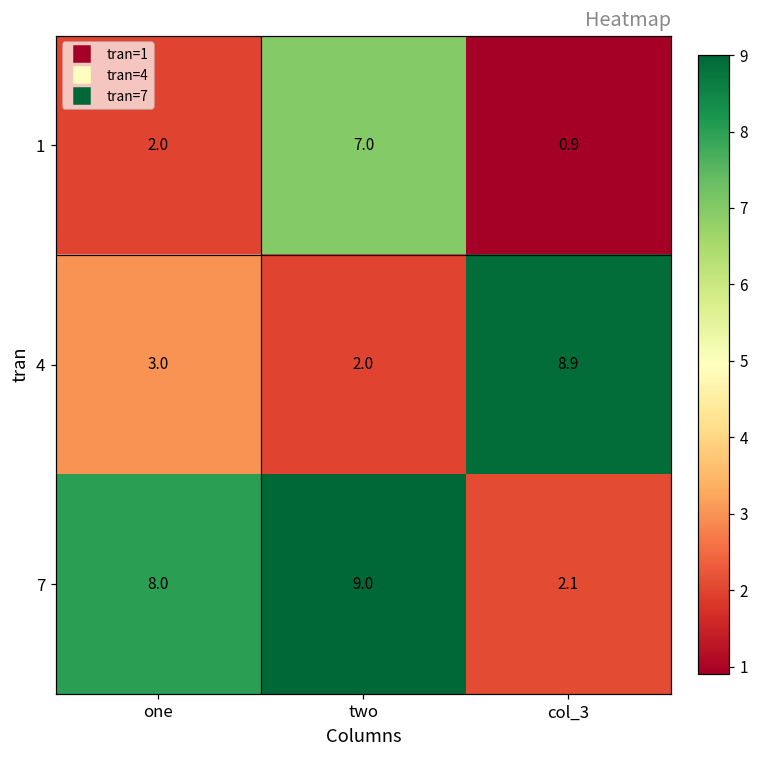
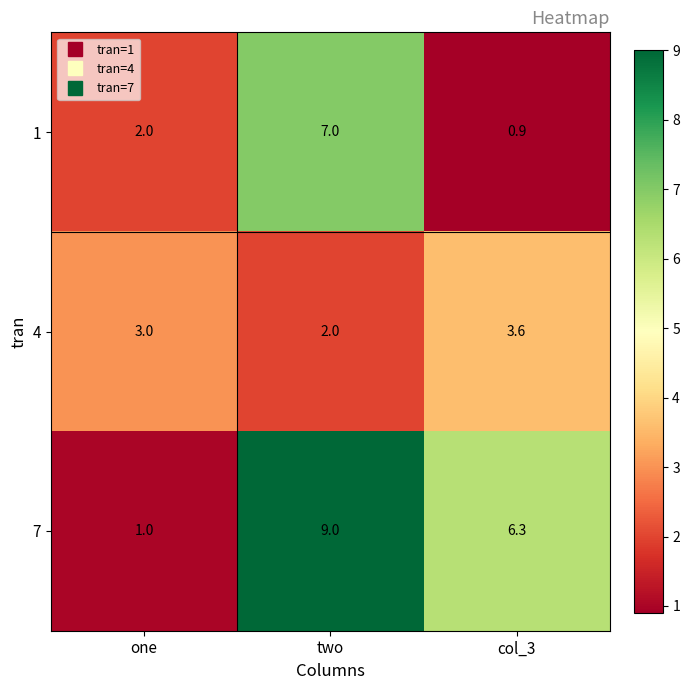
4, col_3: 8.9 -> 3.6
7, one: 8.0 -> 1.0
7, col_3: 2.1 -> 6.3
